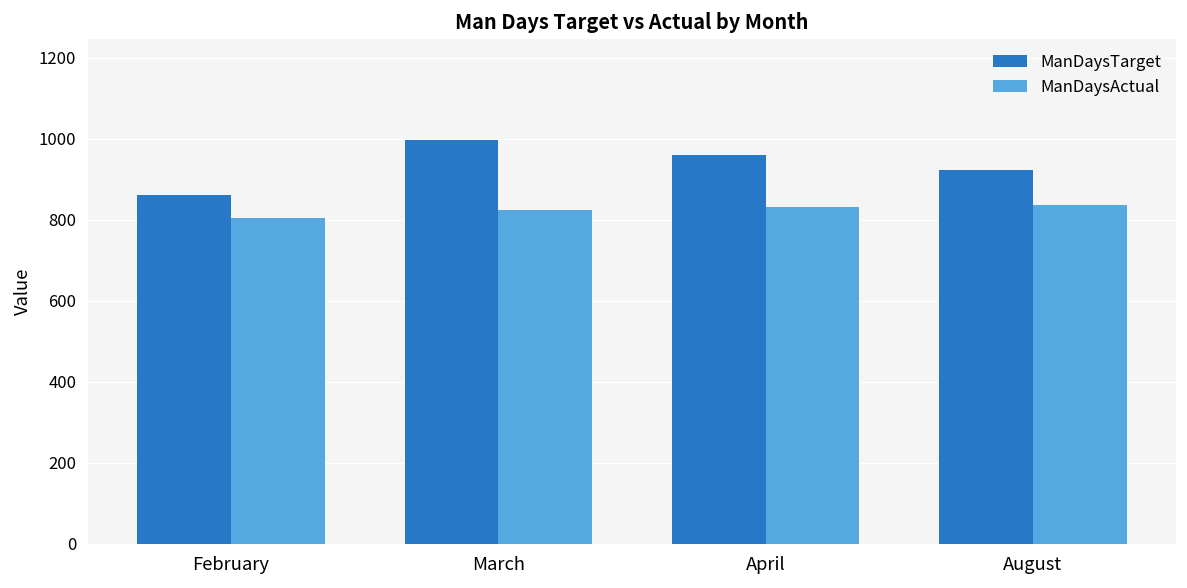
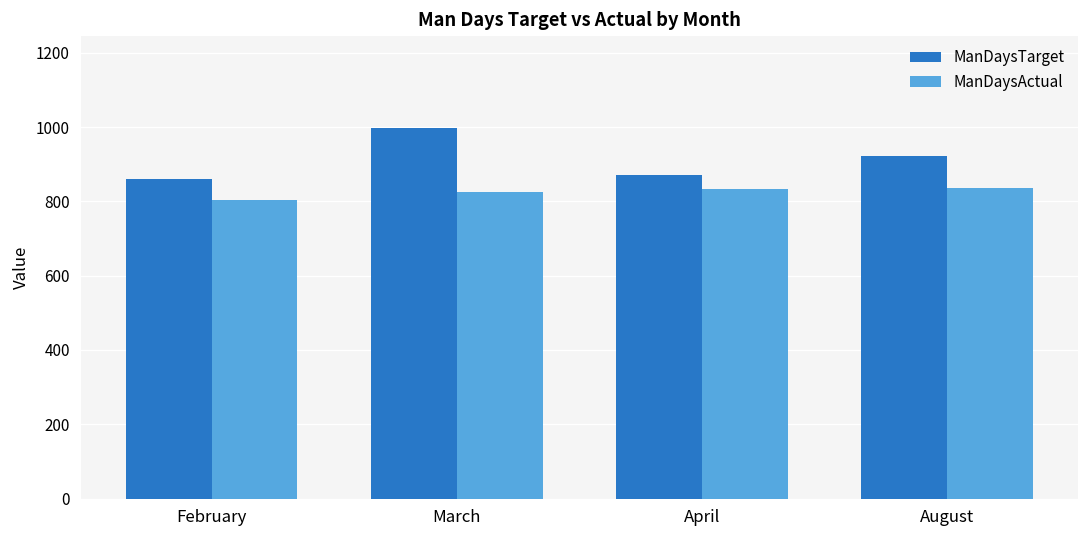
ManDaysTarget, April: 960 -> 870
